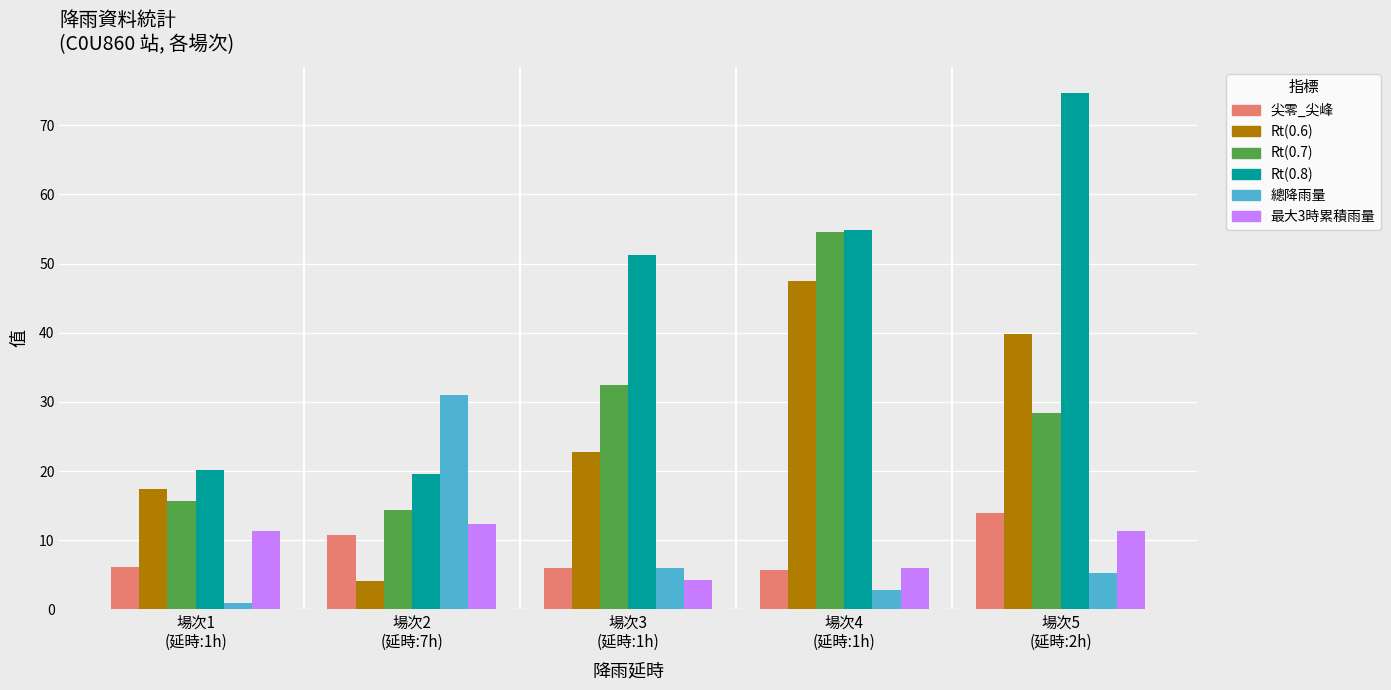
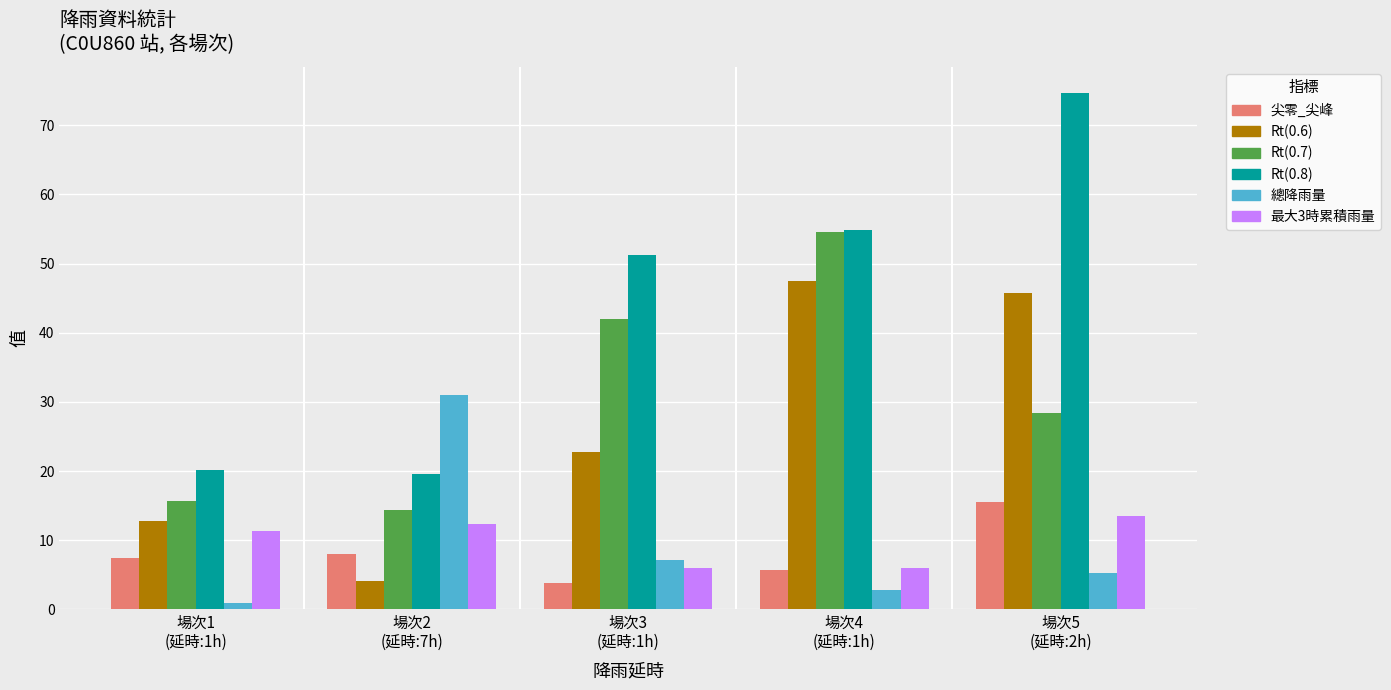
尖零_尖峰, 場次1 (延時:1h): 6 -> 8
Rt(0.6), 場次1 (延時:1h): 17 -> 13
尖零_尖峰, 場次2 (延時:7h): 11 -> 8
尖零_尖峰, 場次3 (延時:1h): 6 -> 4
Rt(0.7), 場次3 (延時:1h): 32 -> 42
總降雨量, 場次3 (延時:1h): 6 -> 7
最大3時累積雨量, 場次3 (延時:1h): 4 -> 6
尖零_尖峰, 場次5 (延時:2h): 14 -> 16
Rt(0.6), 場次5 (延時:2h): 40 -> 46
最大3時累積雨量, 場次5 (延時:2h): 11 -> 14
